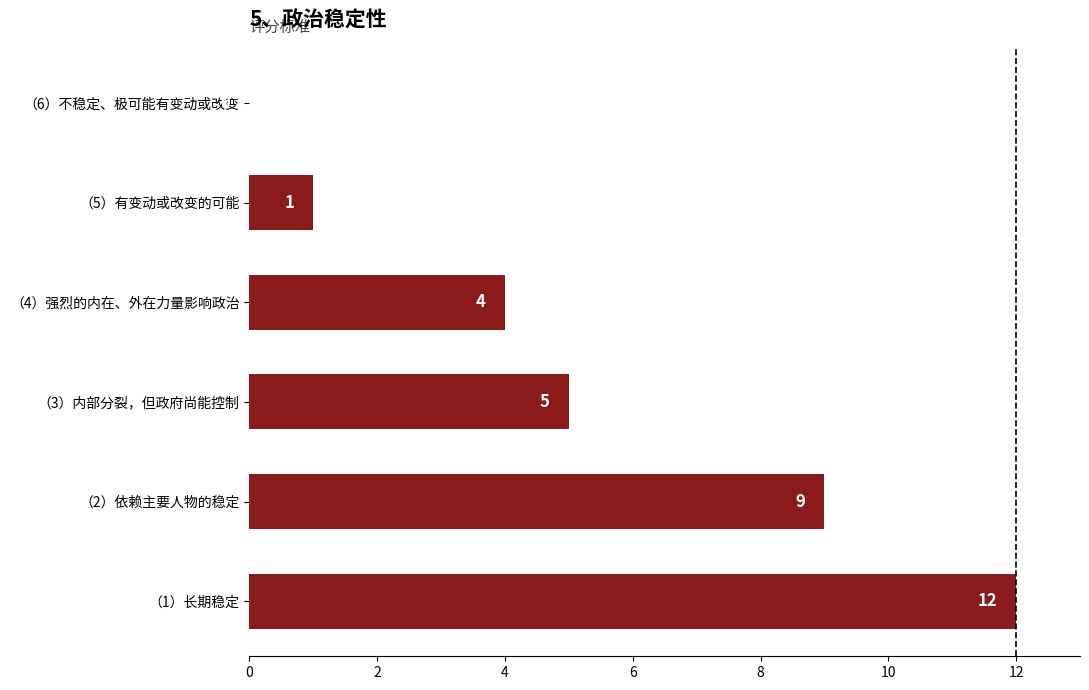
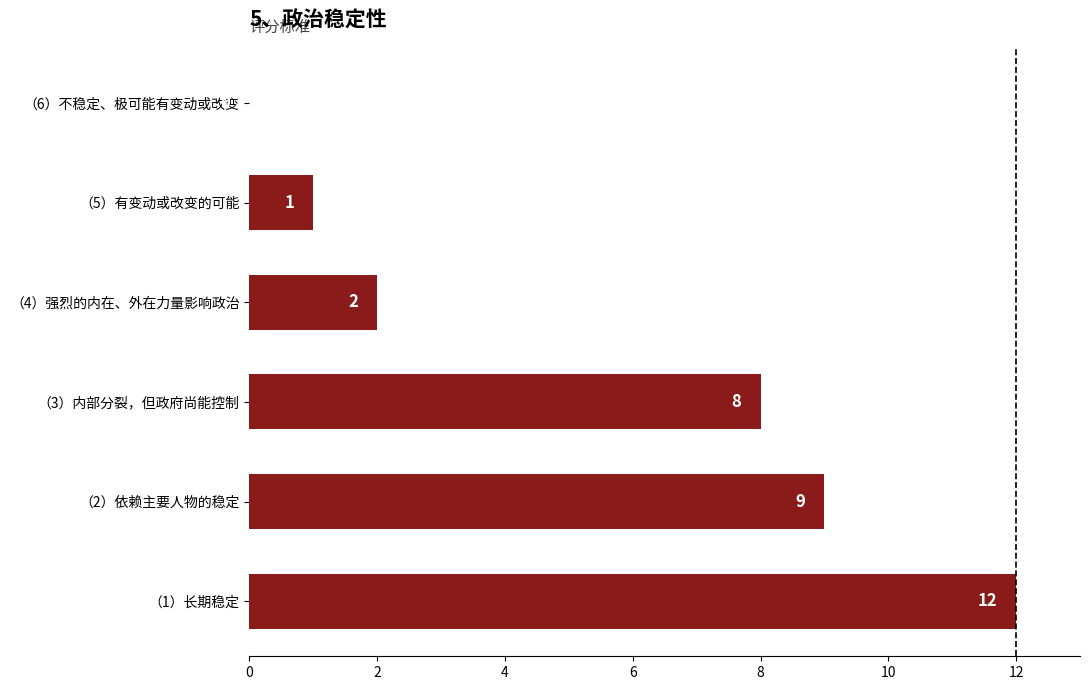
（4）强烈的内在、外在力量影响政治: 4 -> 2
（3）内部分裂，但政府尚能控制: 5 -> 8
